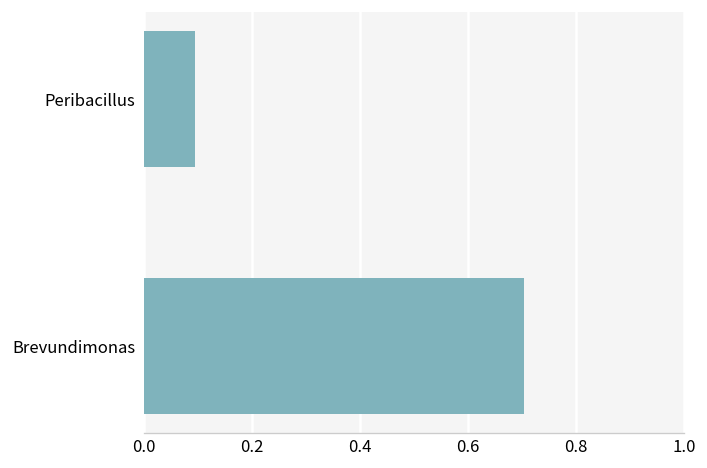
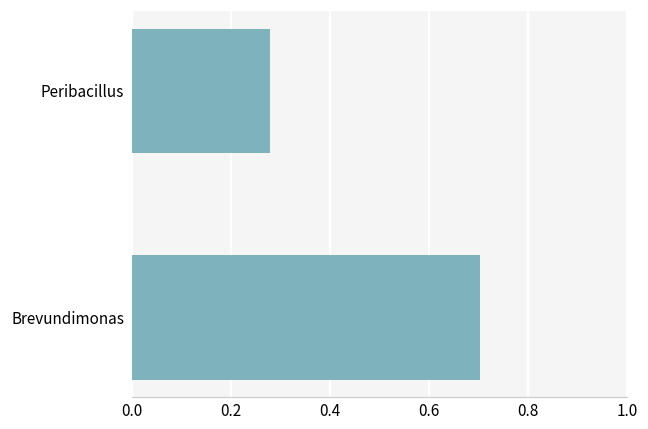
Peribacillus: 0.09 -> 0.28
